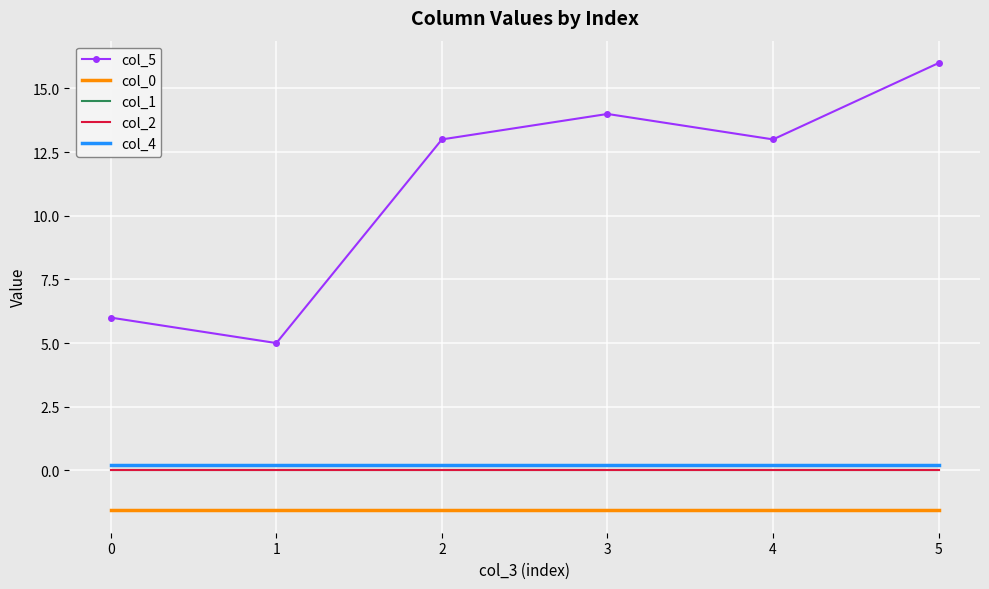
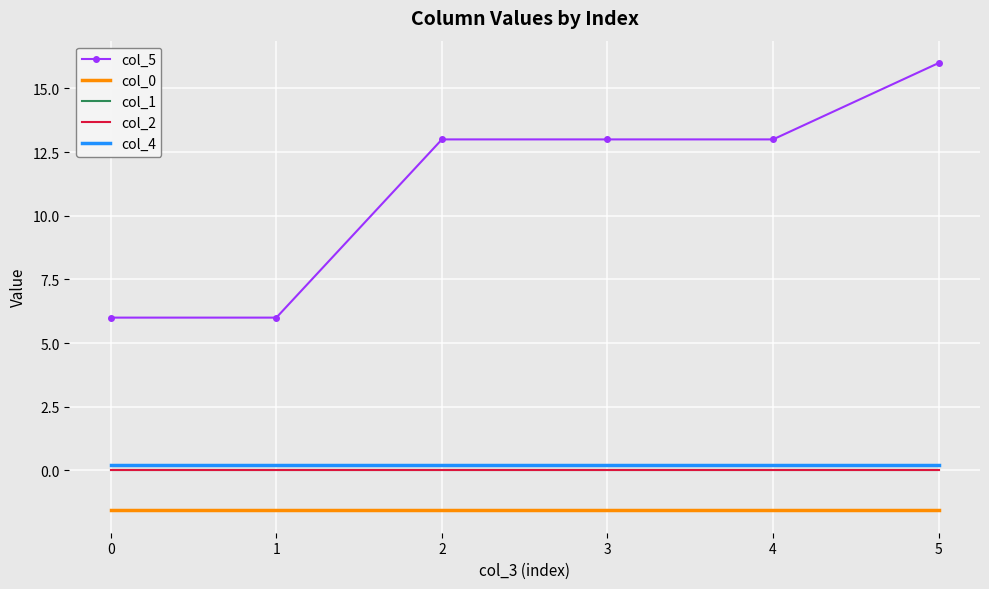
col_5, 1: 5 -> 6
col_5, 3: 14 -> 13
